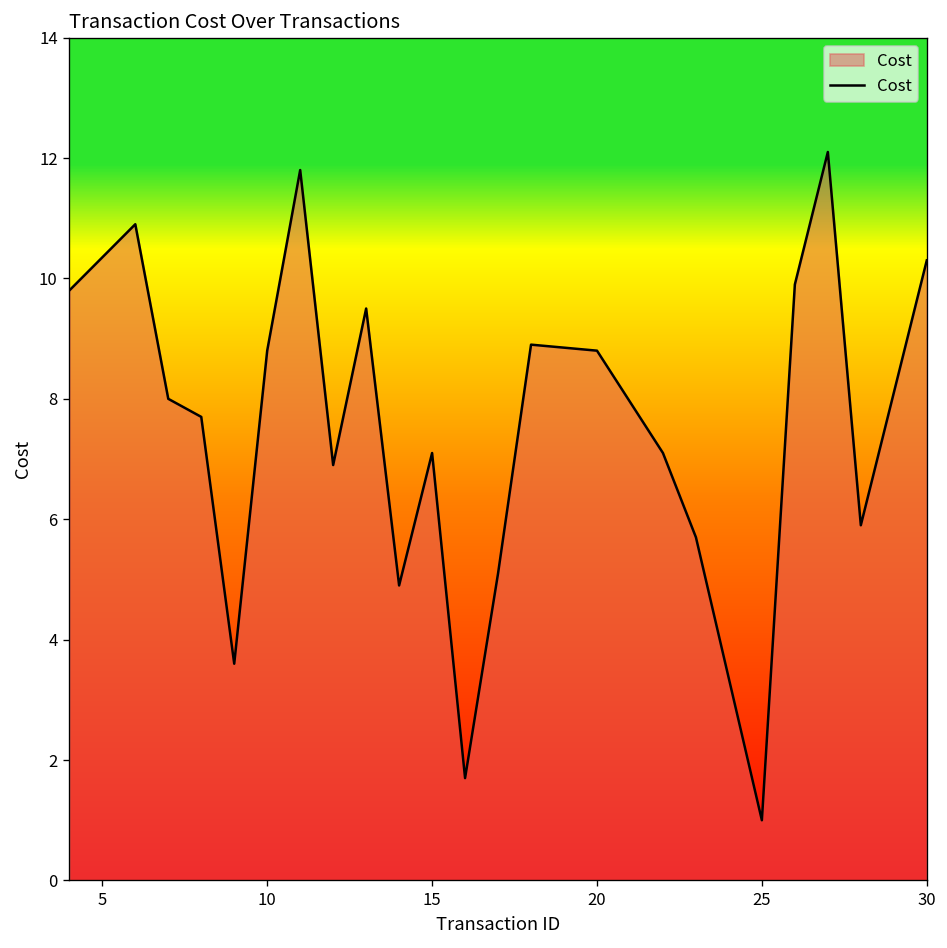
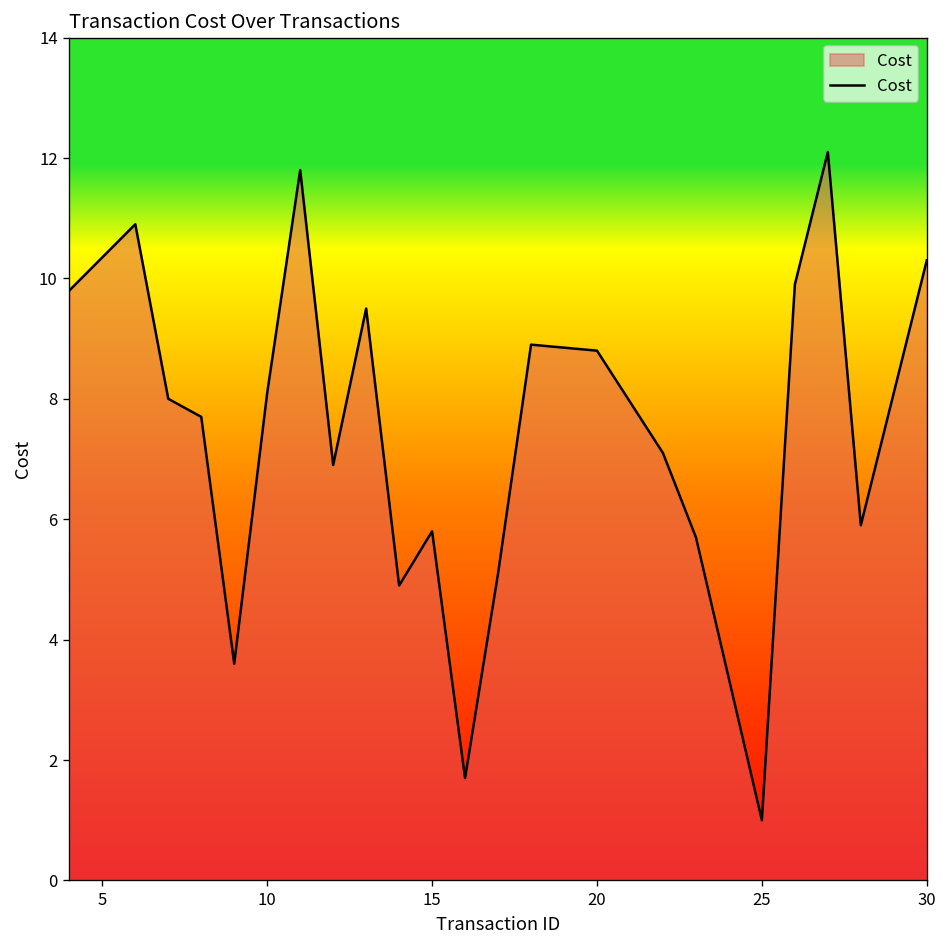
10: 8.8 -> 8.1
15: 7.1 -> 5.8
